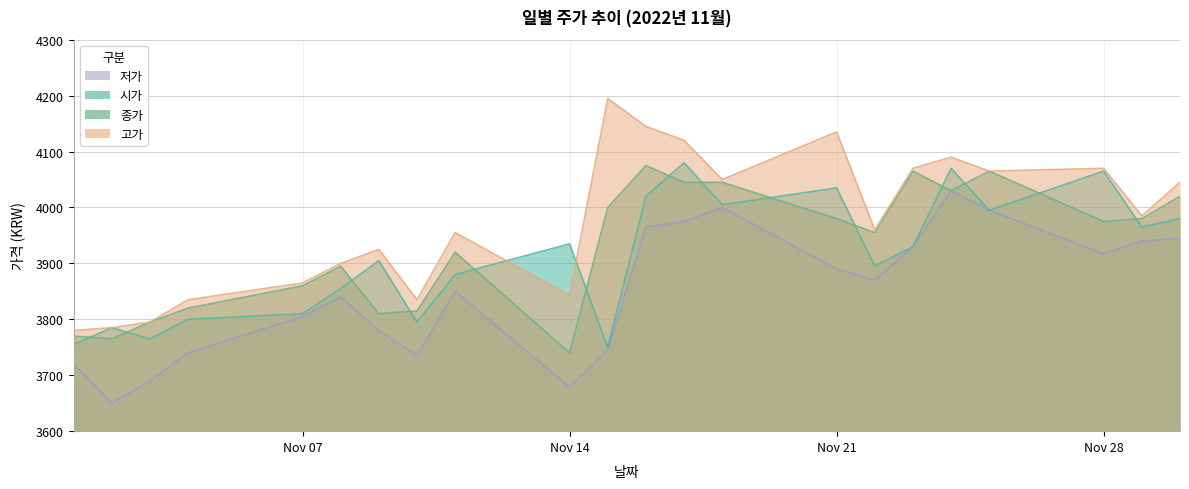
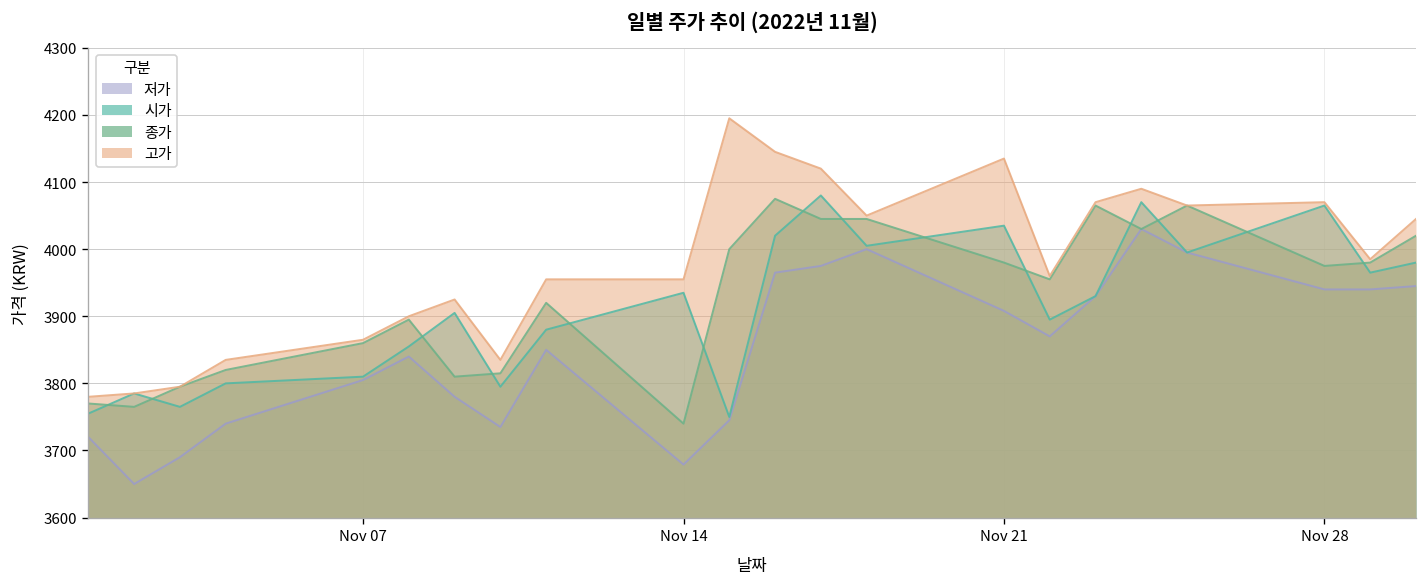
고가, Nov 14: 3840 -> 3960
저가, Nov 21: 3890 -> 3910
저가, Nov 28: 3920 -> 3940
